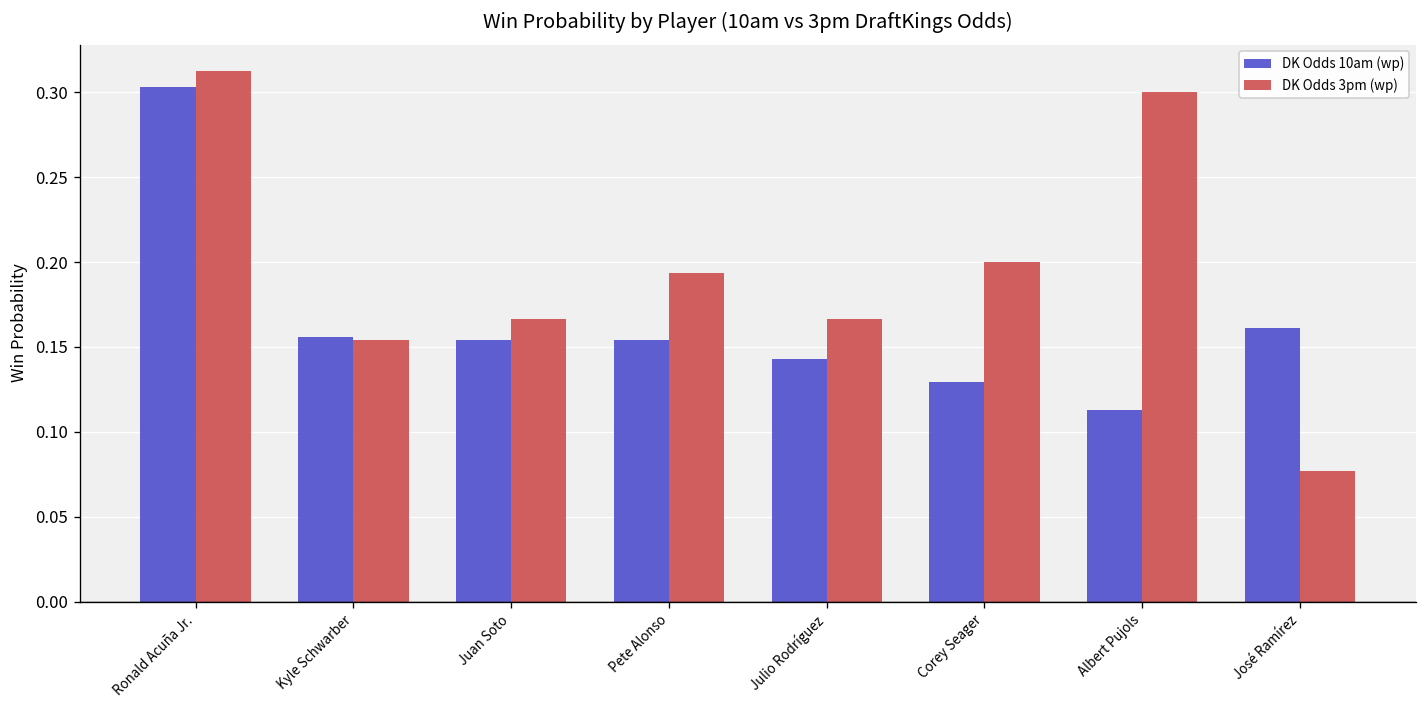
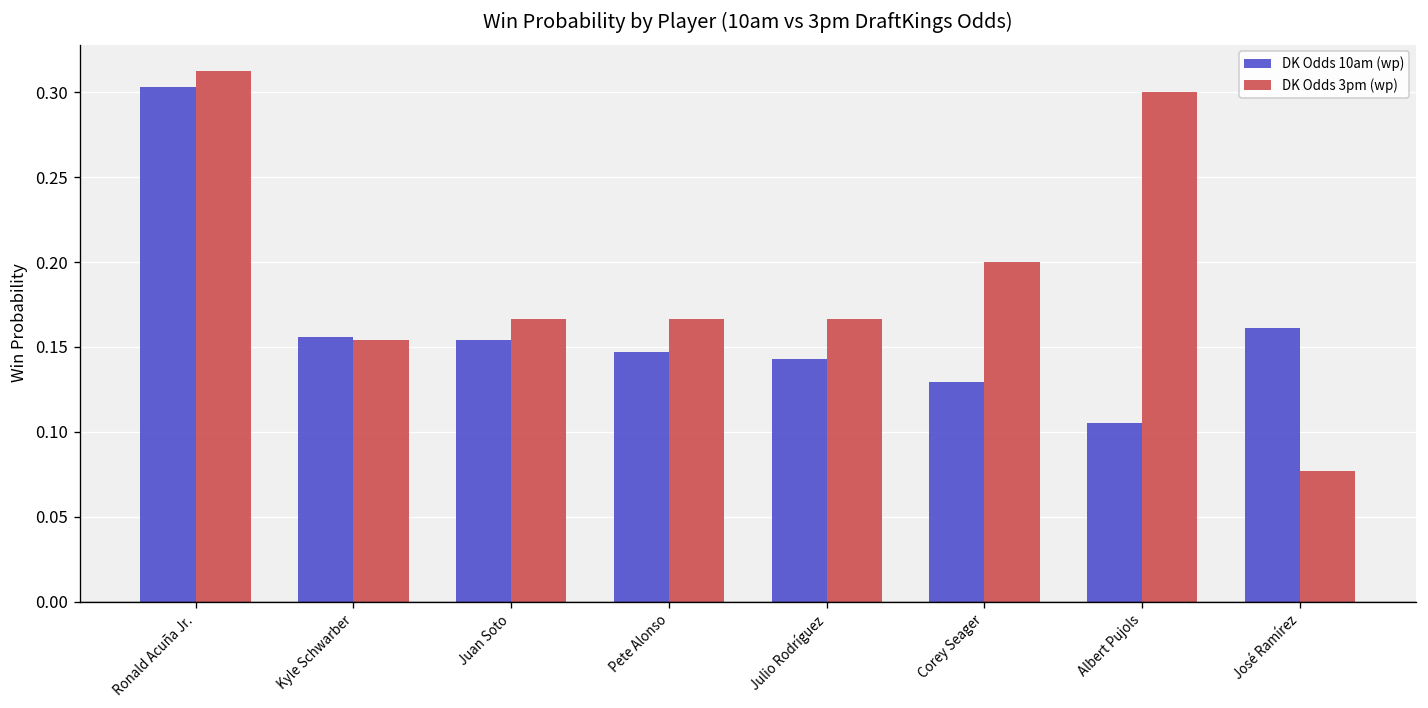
DK Odds 10am (wp), Pete Alonso: 0.154 -> 0.147
DK Odds 3pm (wp), Pete Alonso: 0.194 -> 0.167
DK Odds 10am (wp), Albert Pujols: 0.113 -> 0.105
